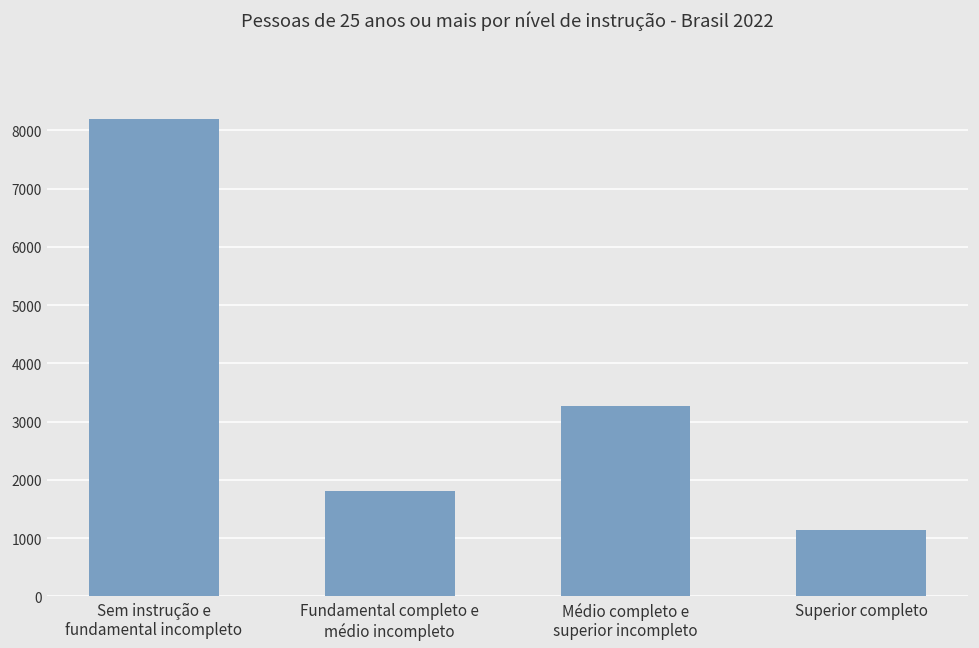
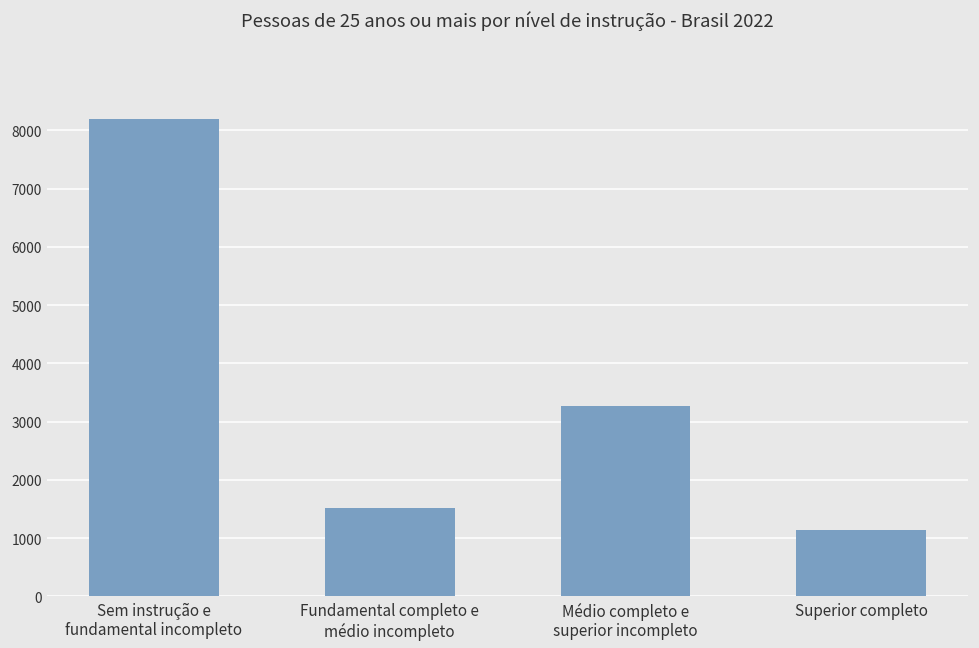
Fundamental completo e médio incompleto: 1800 -> 1500
